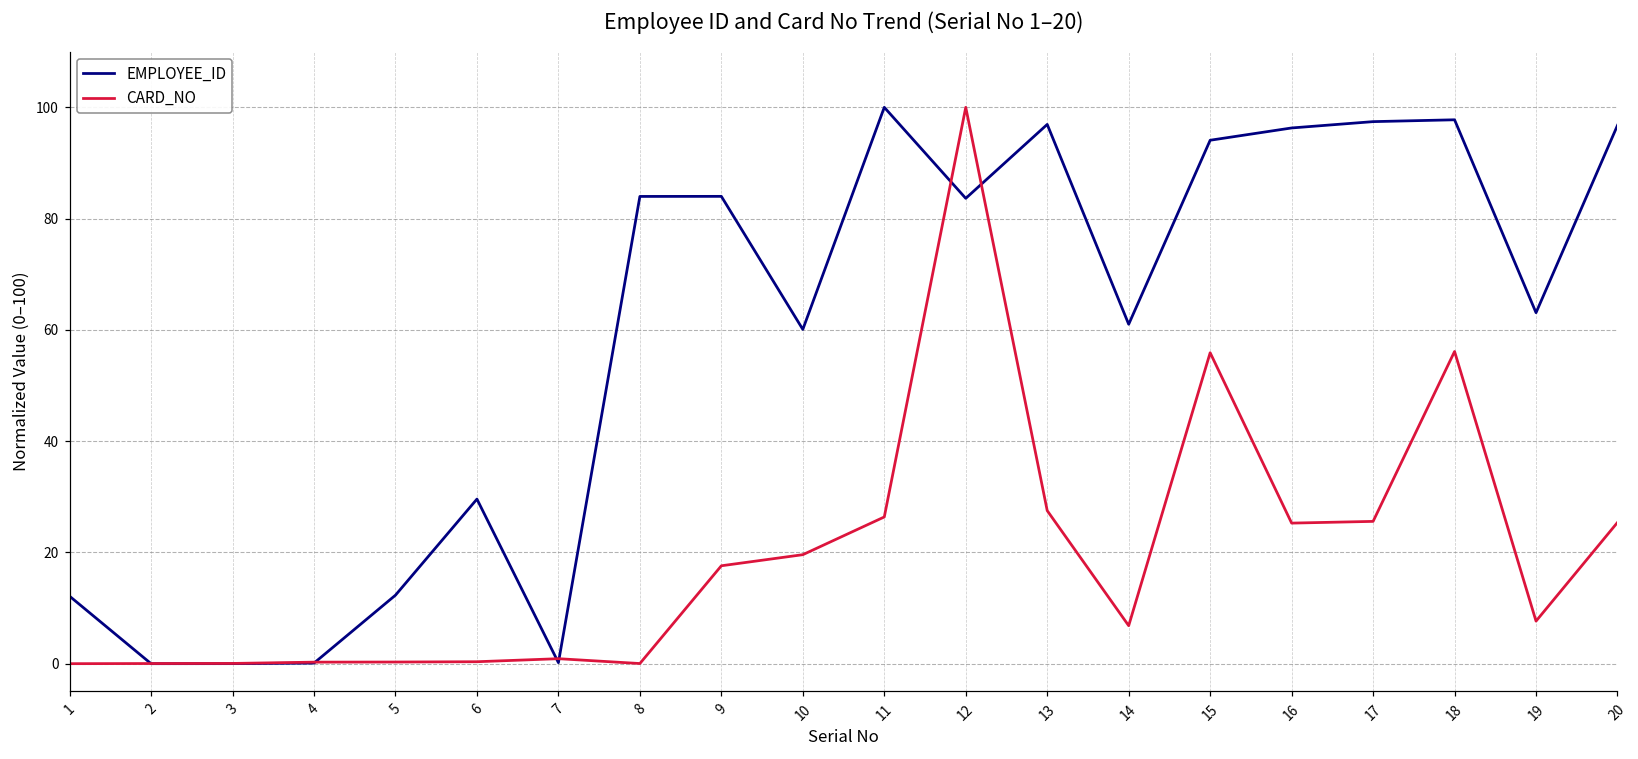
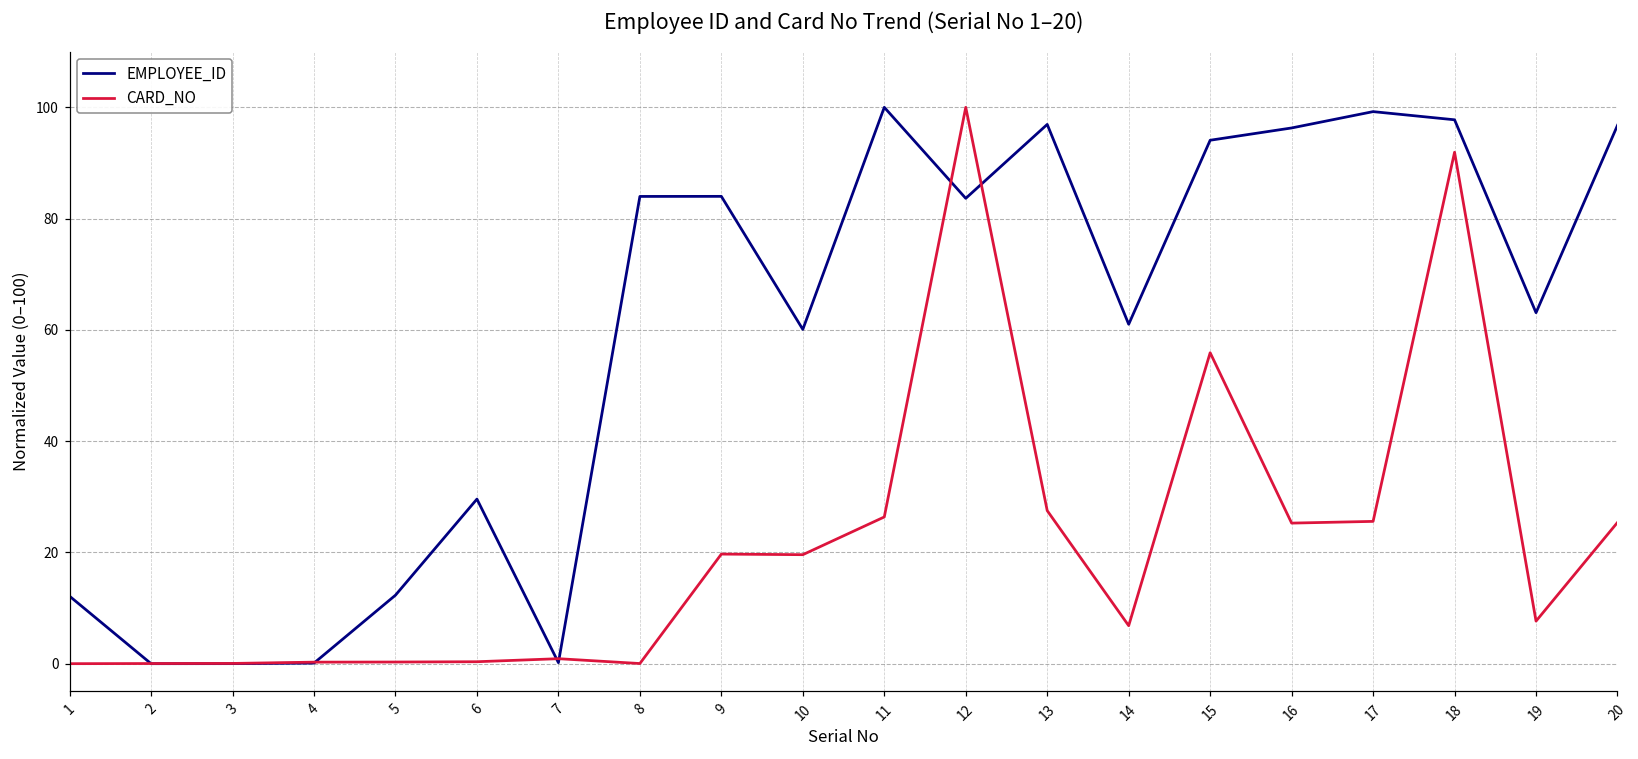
CARD_NO, 9: 18 -> 20
EMPLOYEE_ID, 17: 97 -> 99
CARD_NO, 18: 56 -> 92
